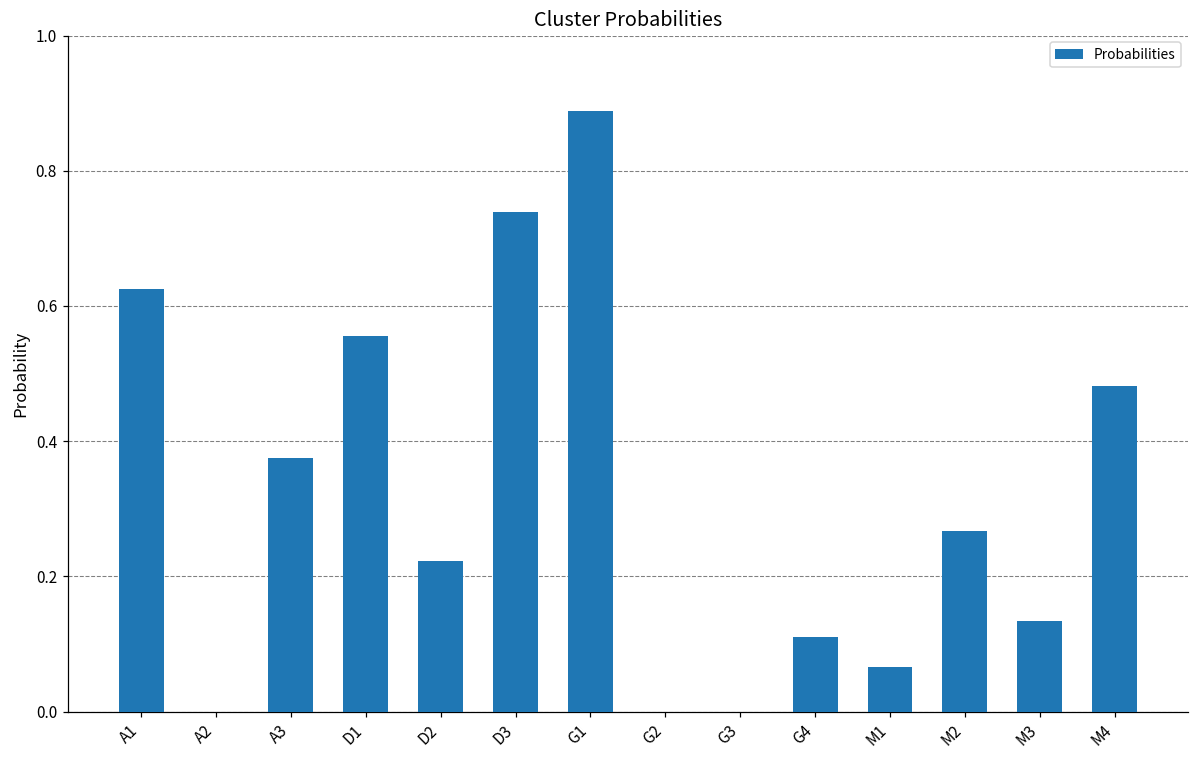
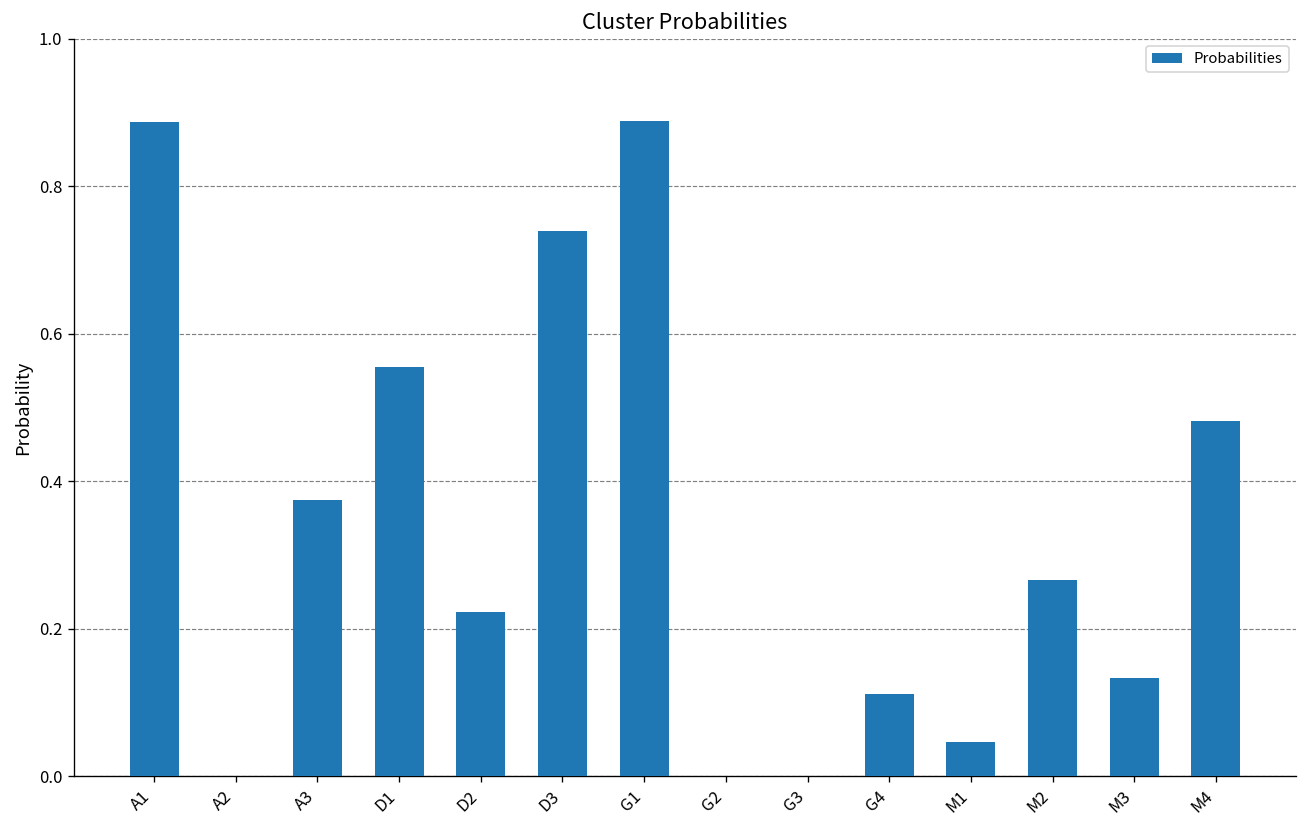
A1: 0.63 -> 0.89
M1: 0.07 -> 0.05
